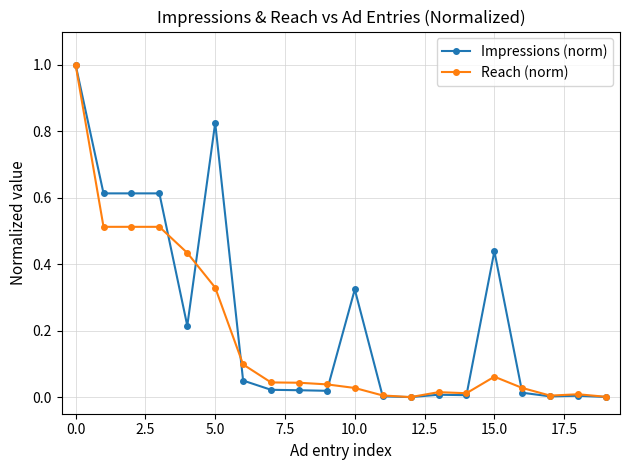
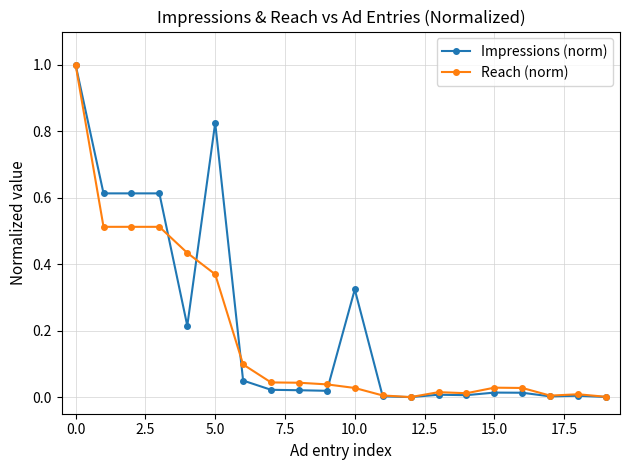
Reach (norm), 5.0: 0.33 -> 0.37
Impressions (norm), 15.0: 0.44 -> 0.01
Reach (norm), 15.0: 0.06 -> 0.03
